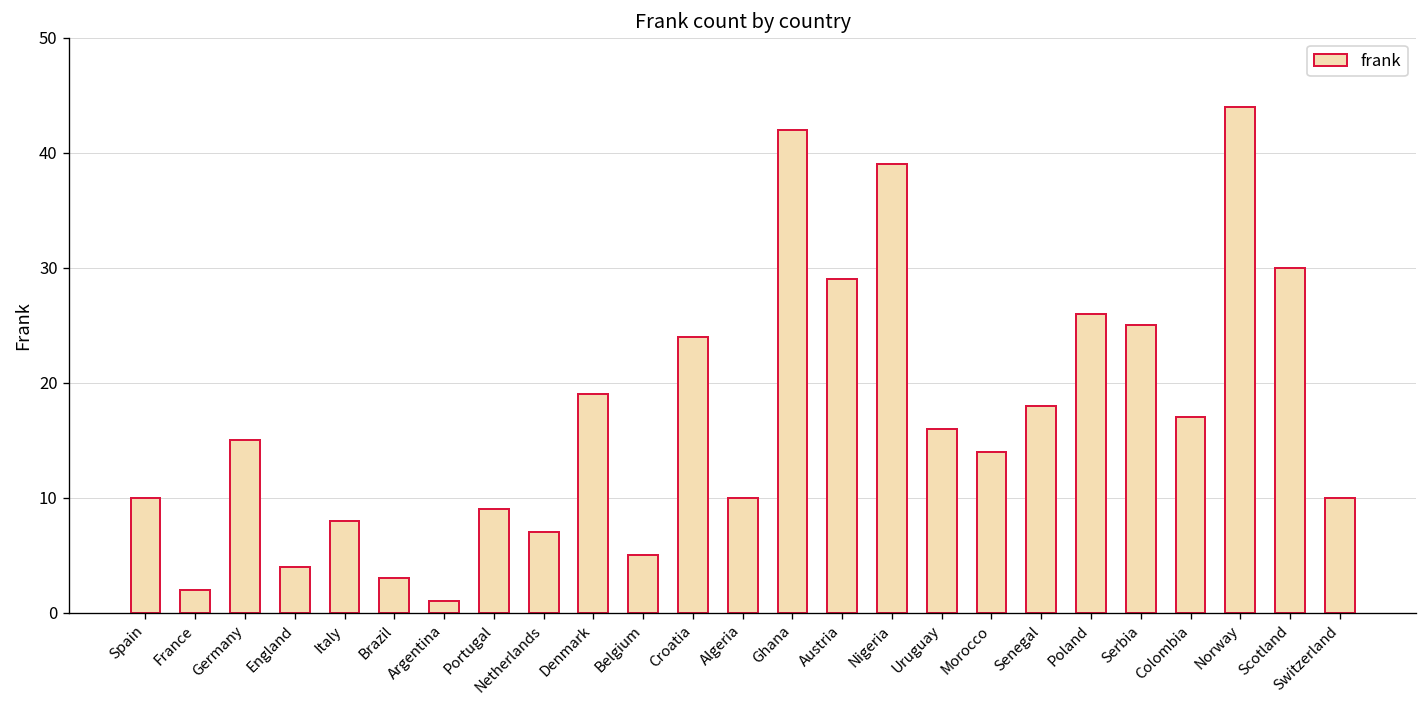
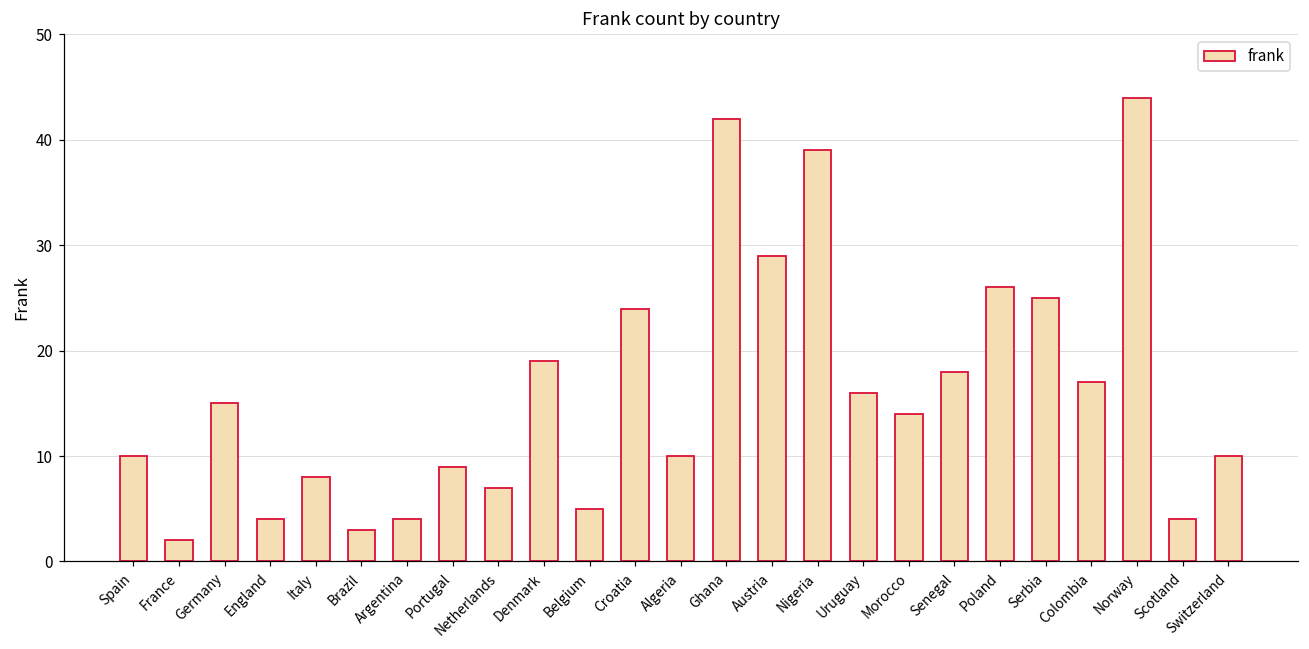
Argentina: 1 -> 4
Scotland: 30 -> 4
